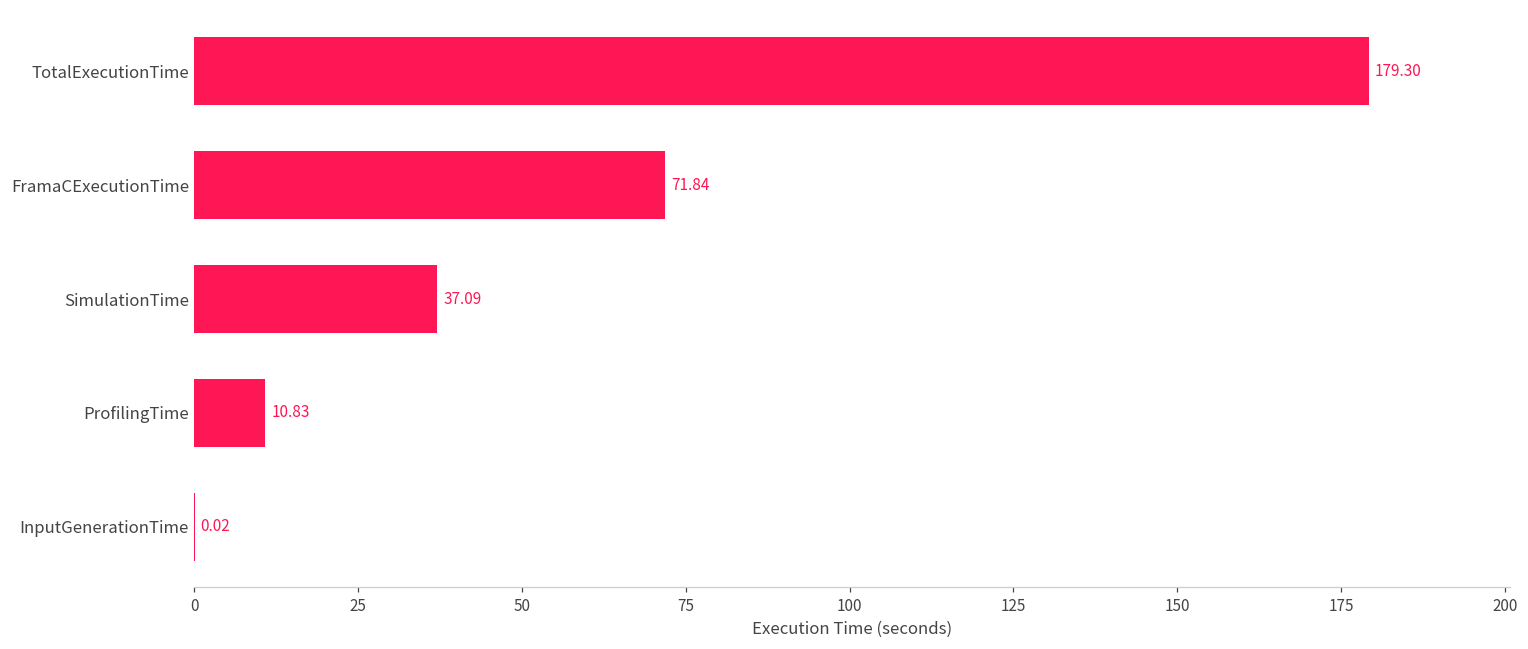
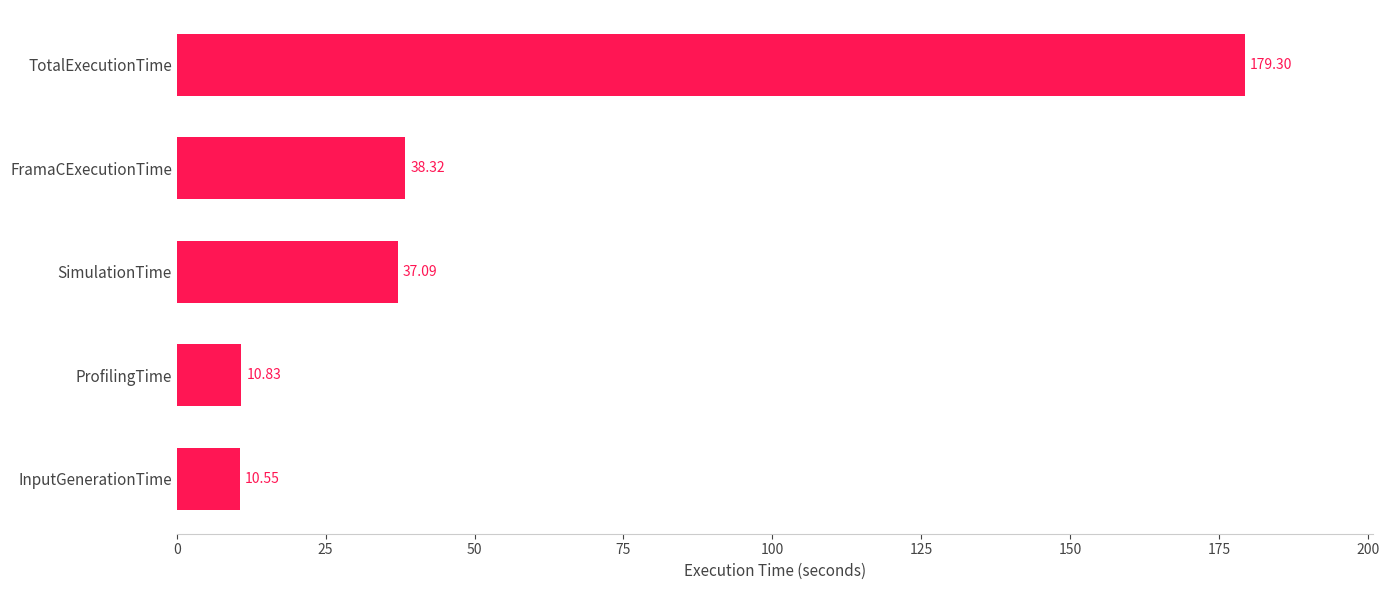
FramaCExecutionTime: 71.84 -> 38.32
InputGenerationTime: 0.02 -> 10.55
